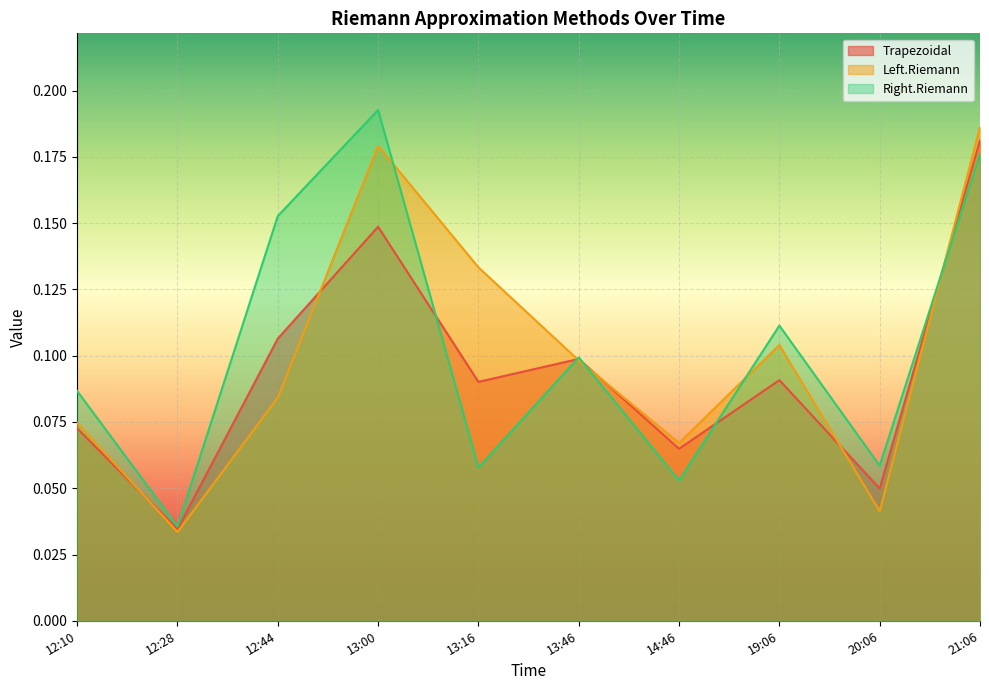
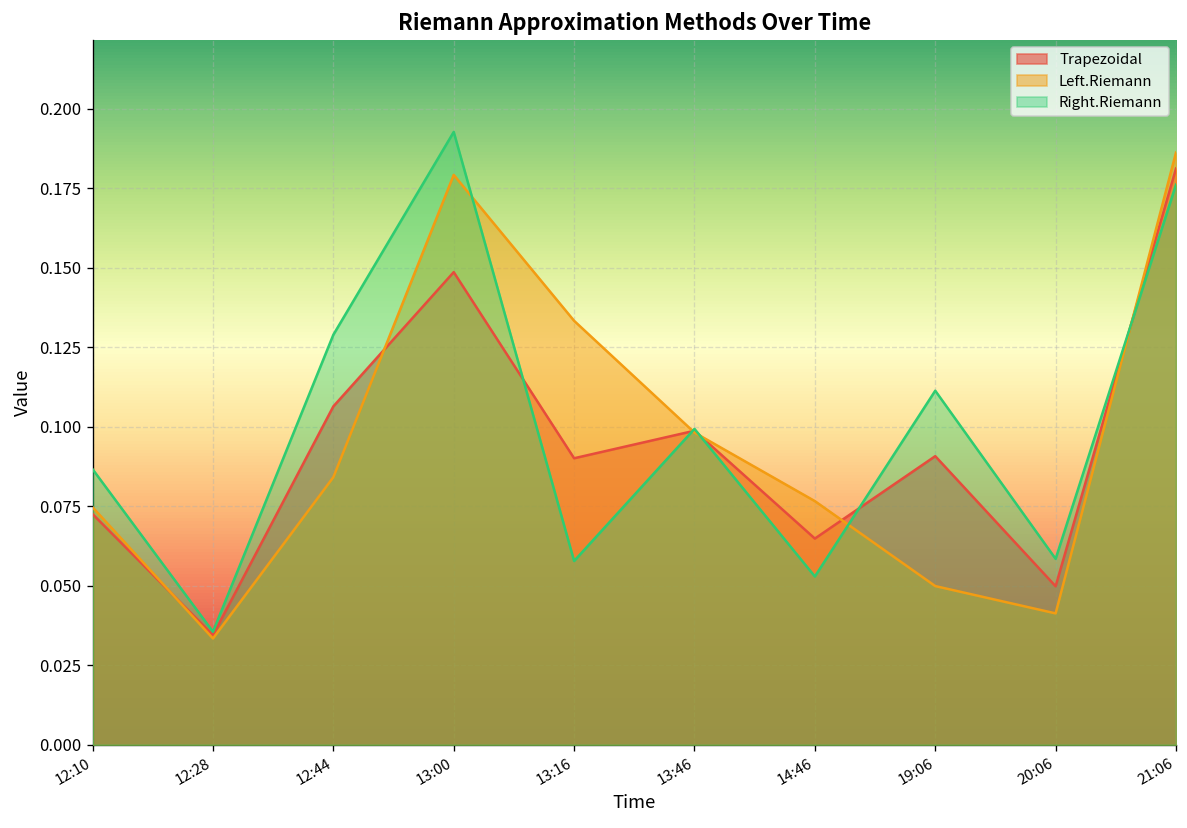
Right.Riemann, 12:44: 0.153 -> 0.129
Left.Riemann, 14:46: 0.067 -> 0.077
Left.Riemann, 19:06: 0.104 -> 0.050
